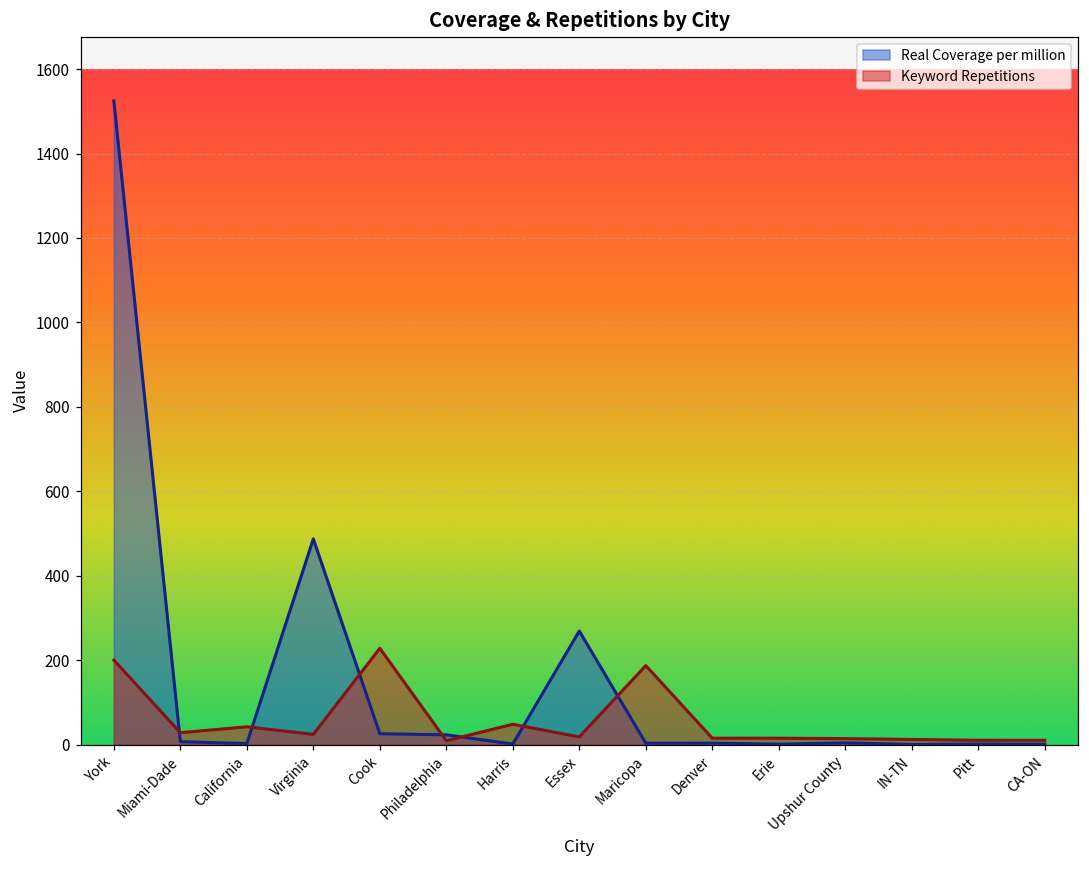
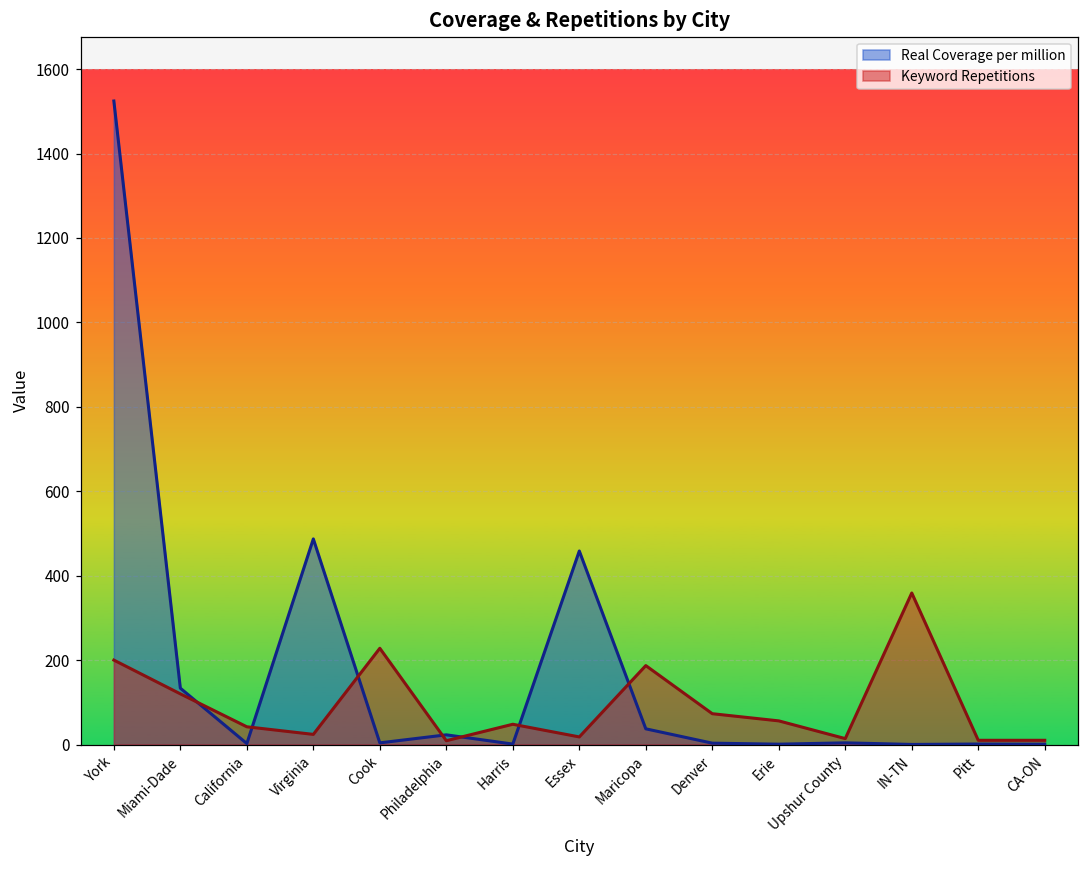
Real Coverage per million, Miami-Dade: 10 -> 130
Keyword Repetitions, Miami-Dade: 30 -> 120
Real Coverage per million, Cook: 30 -> 0
Real Coverage per million, Essex: 270 -> 460
Real Coverage per million, Maricopa: 0 -> 40
Keyword Repetitions, Denver: 20 -> 70
Keyword Repetitions, Erie: 20 -> 60
Keyword Repetitions, IN-TN: 10 -> 360
